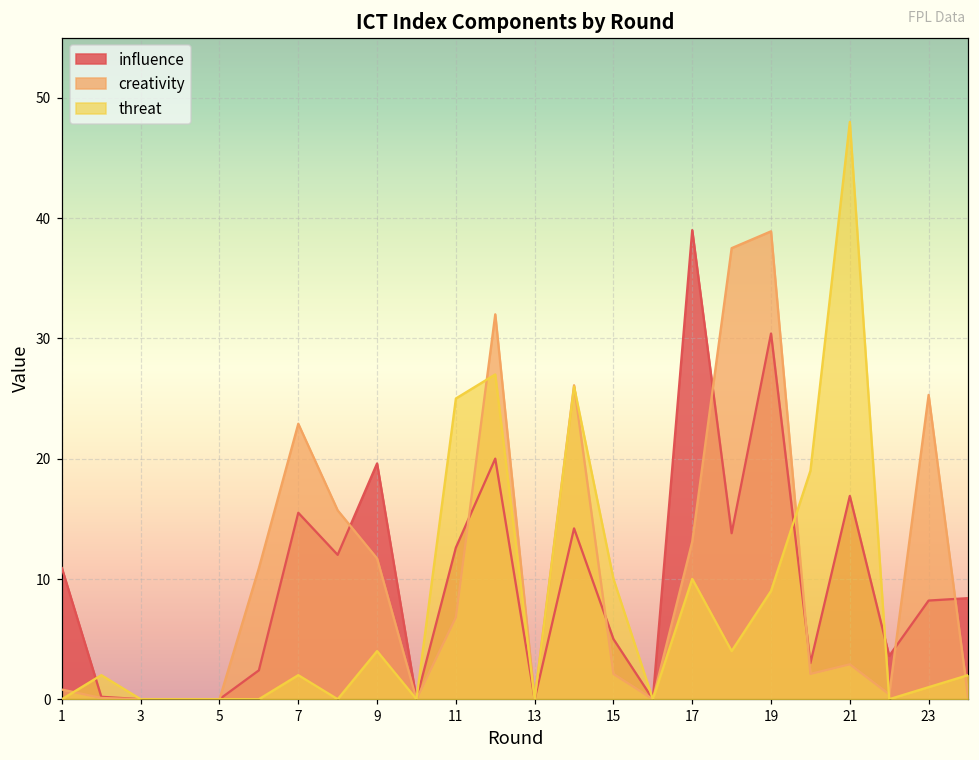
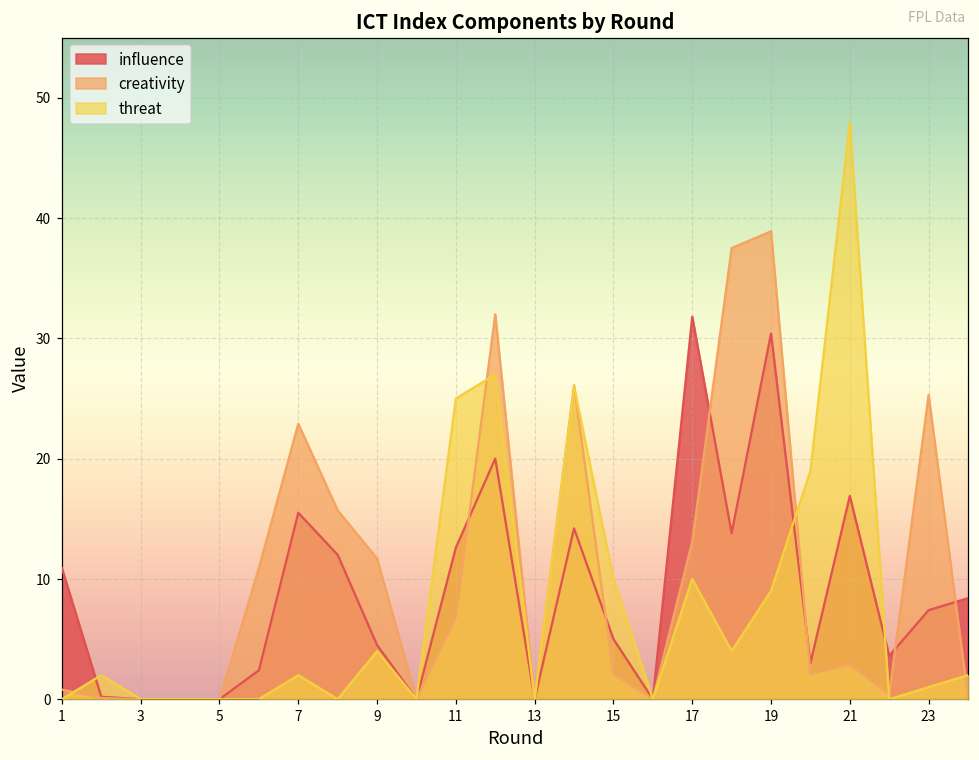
influence, 9: 19.6 -> 4.5
influence, 17: 39.0 -> 31.8
influence, 23: 8.2 -> 7.4
